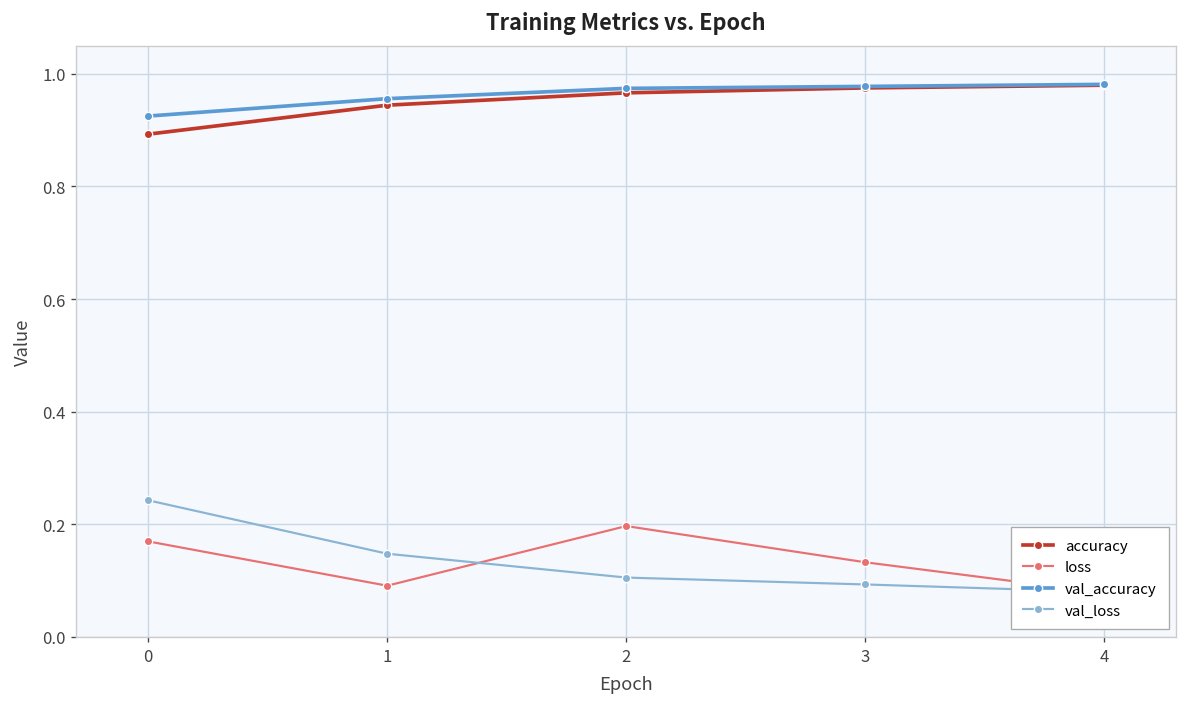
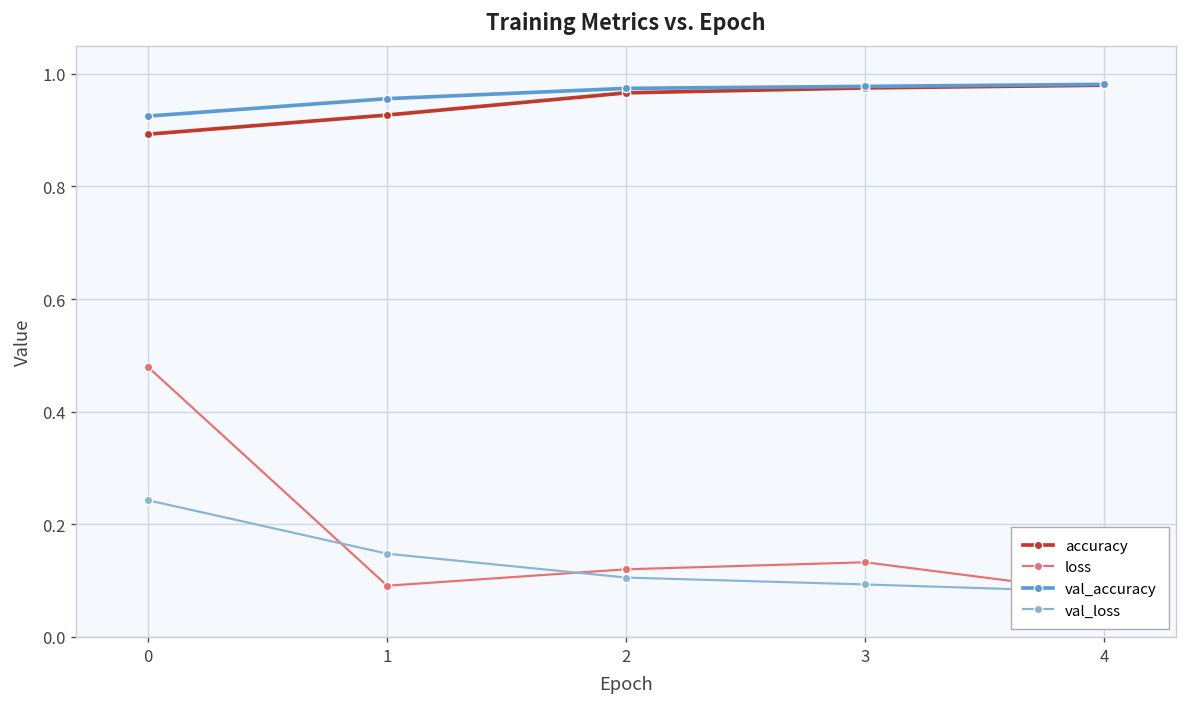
loss, 0: 0.17 -> 0.48
accuracy, 1: 0.94 -> 0.93
loss, 2: 0.20 -> 0.12
